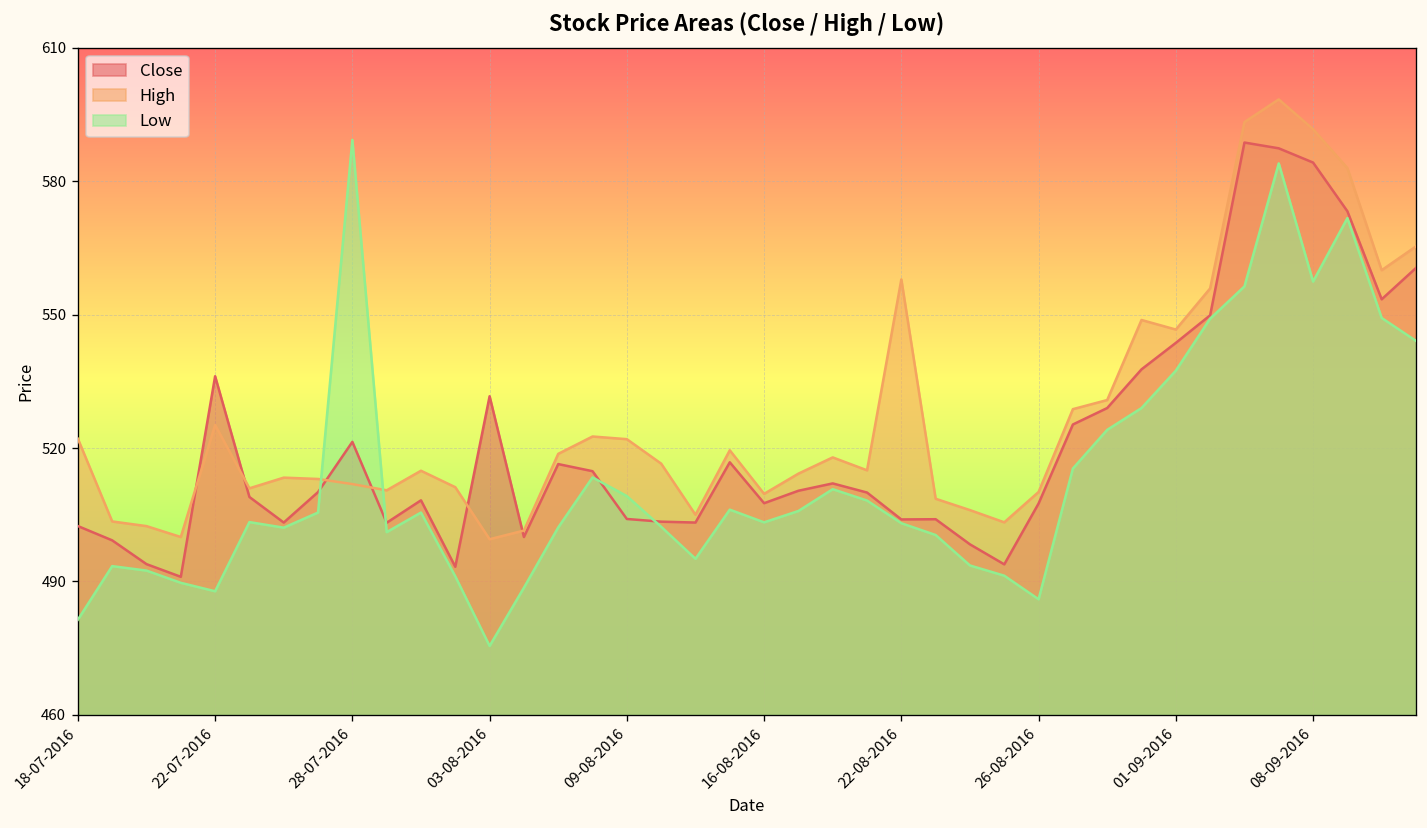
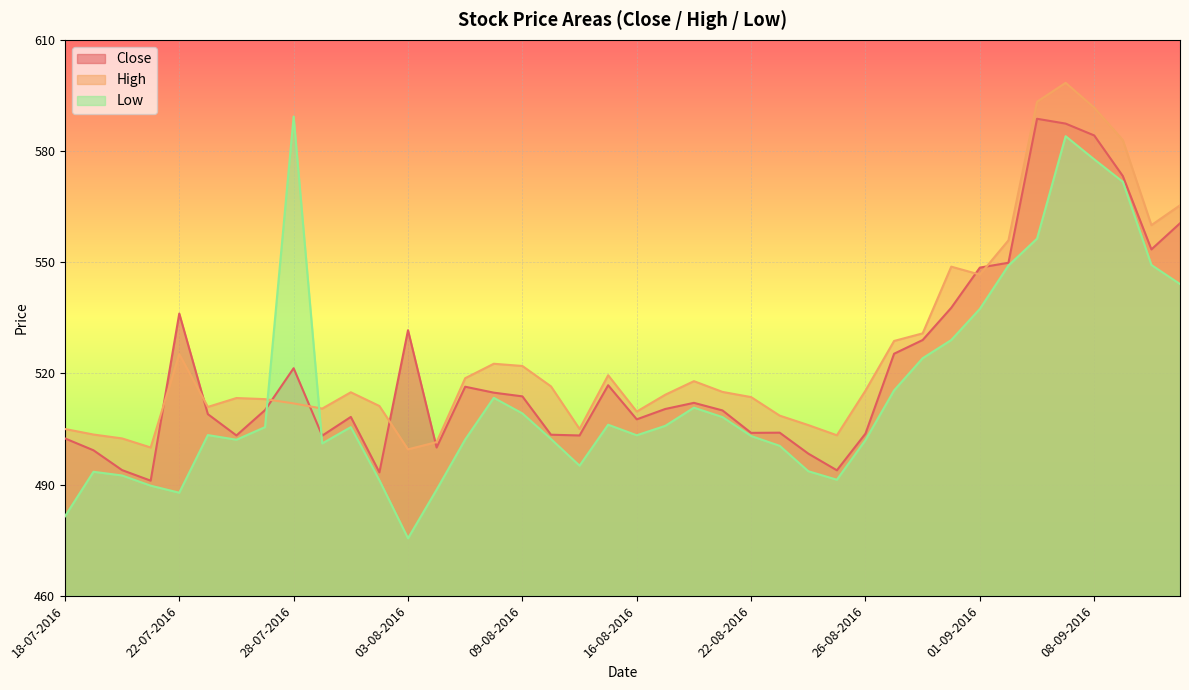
High, 18-07-2016: 522 -> 505
Close, 09-08-2016: 504 -> 514
High, 22-08-2016: 558 -> 514
Close, 26-08-2016: 508 -> 504
High, 26-08-2016: 510 -> 515
Low, 26-08-2016: 486 -> 502
Close, 01-09-2016: 544 -> 549
Low, 08-09-2016: 557 -> 578
